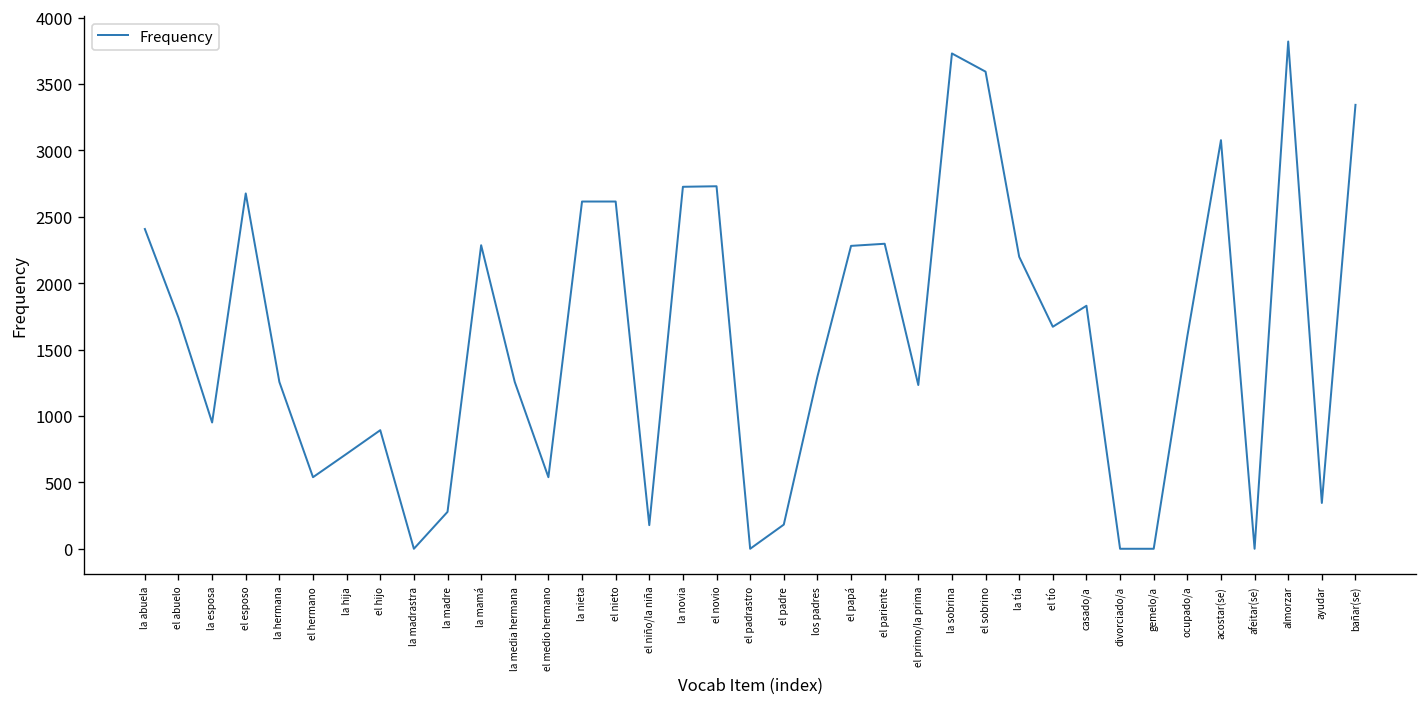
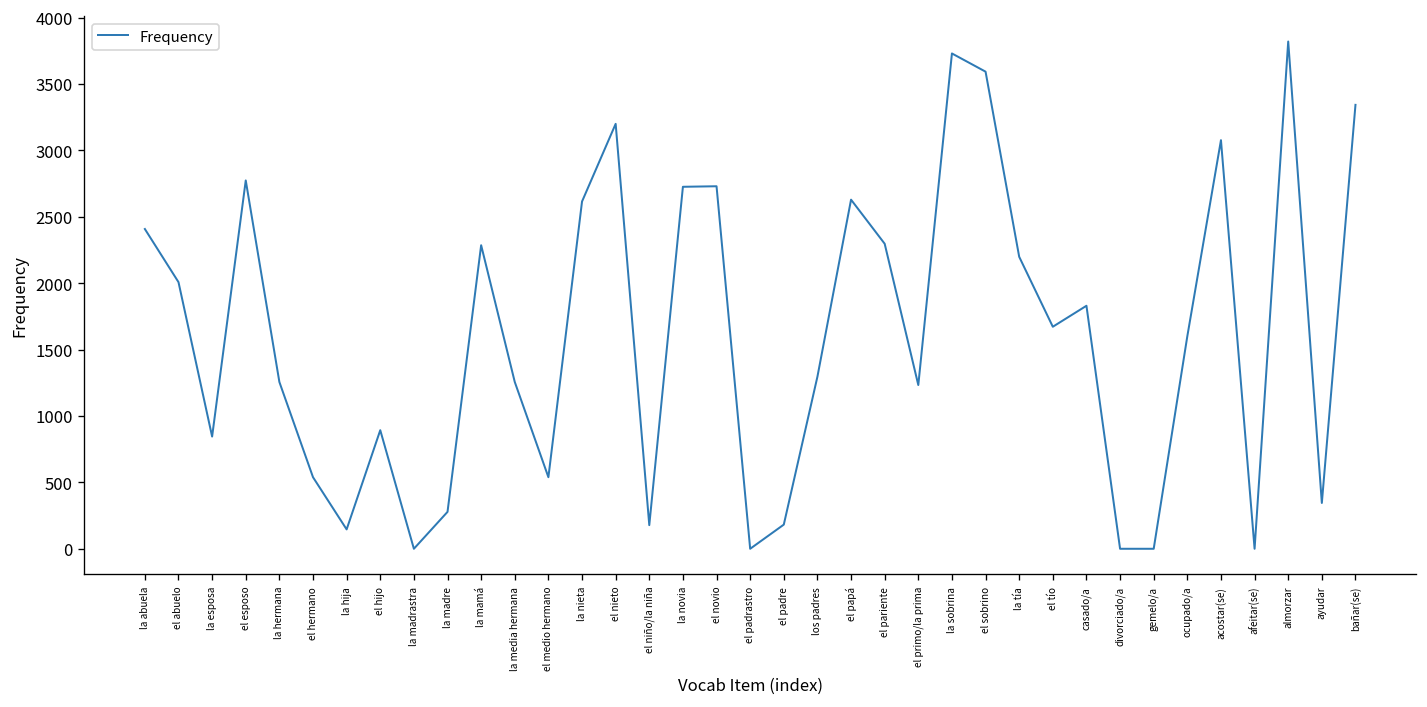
el abuelo: 1740 -> 2010
la esposa: 950 -> 850
el esposo: 2680 -> 2770
la hija: 720 -> 150
el nieto: 2620 -> 3200
el papá: 2280 -> 2630
